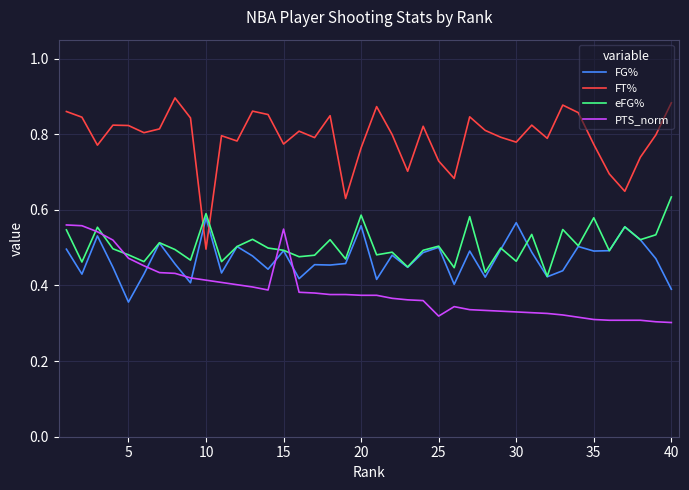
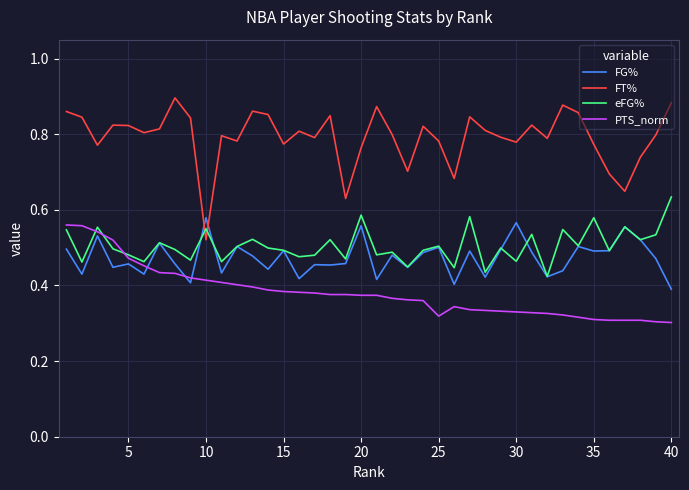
FG%, 5: 0.36 -> 0.46
FT%, 10: 0.50 -> 0.52
eFG%, 10: 0.59 -> 0.55
PTS_norm, 15: 0.55 -> 0.38
FT%, 25: 0.73 -> 0.78
